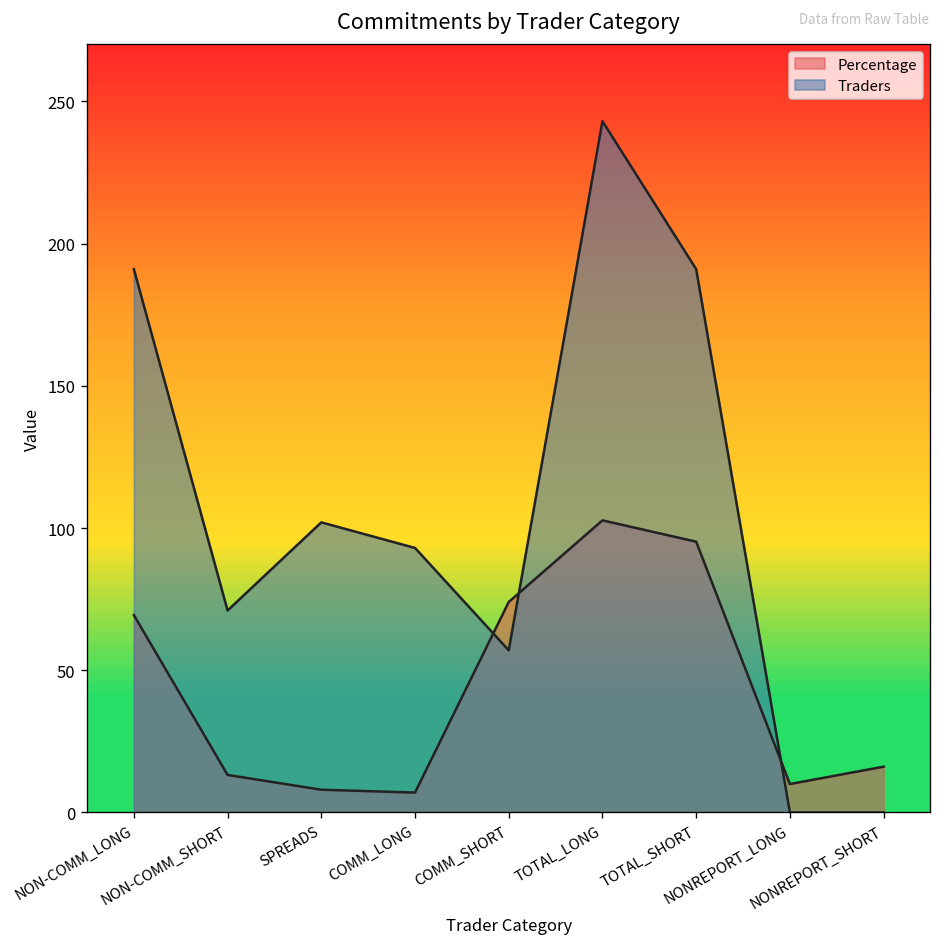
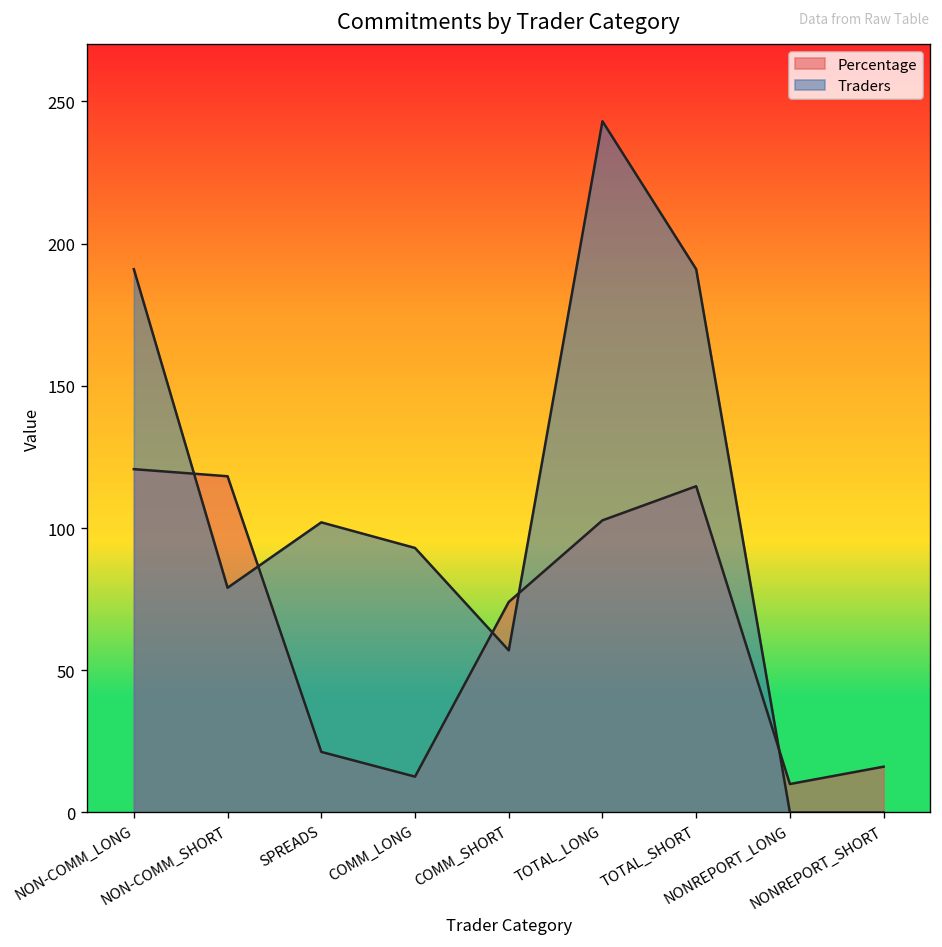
Percentage, NON-COMM_LONG: 69 -> 121
Percentage, NON-COMM_SHORT: 13 -> 118
Traders, NON-COMM_SHORT: 71 -> 79
Percentage, SPREADS: 8 -> 21
Percentage, COMM_LONG: 7 -> 13
Percentage, TOTAL_SHORT: 95 -> 115
